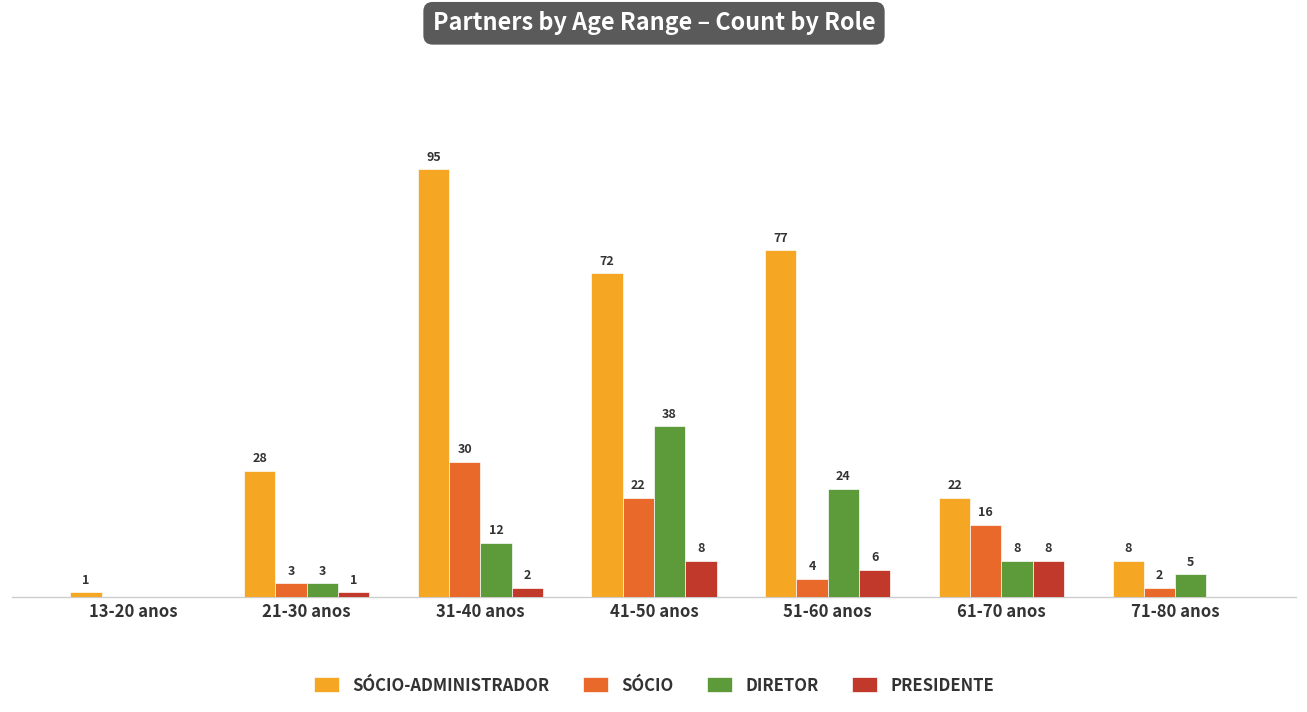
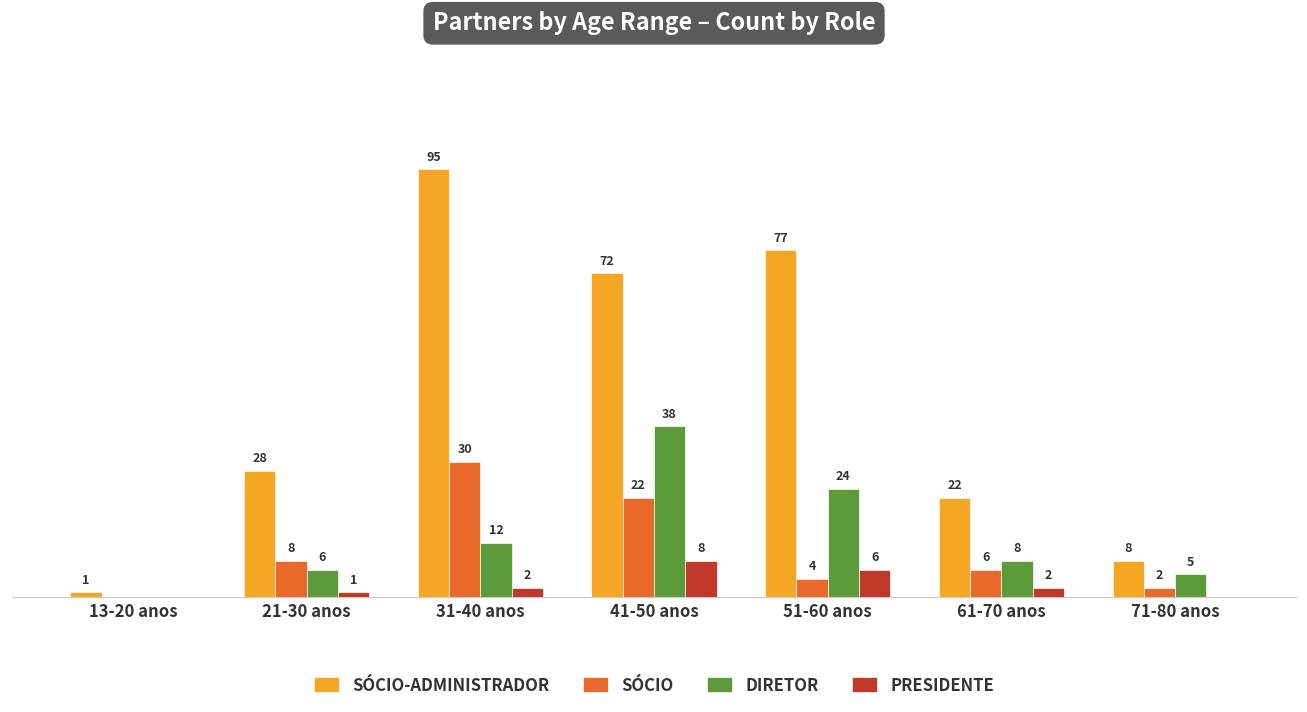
SÓCIO, 21-30 anos: 3 -> 8
DIRETOR, 21-30 anos: 3 -> 6
SÓCIO, 61-70 anos: 16 -> 6
PRESIDENTE, 61-70 anos: 8 -> 2
